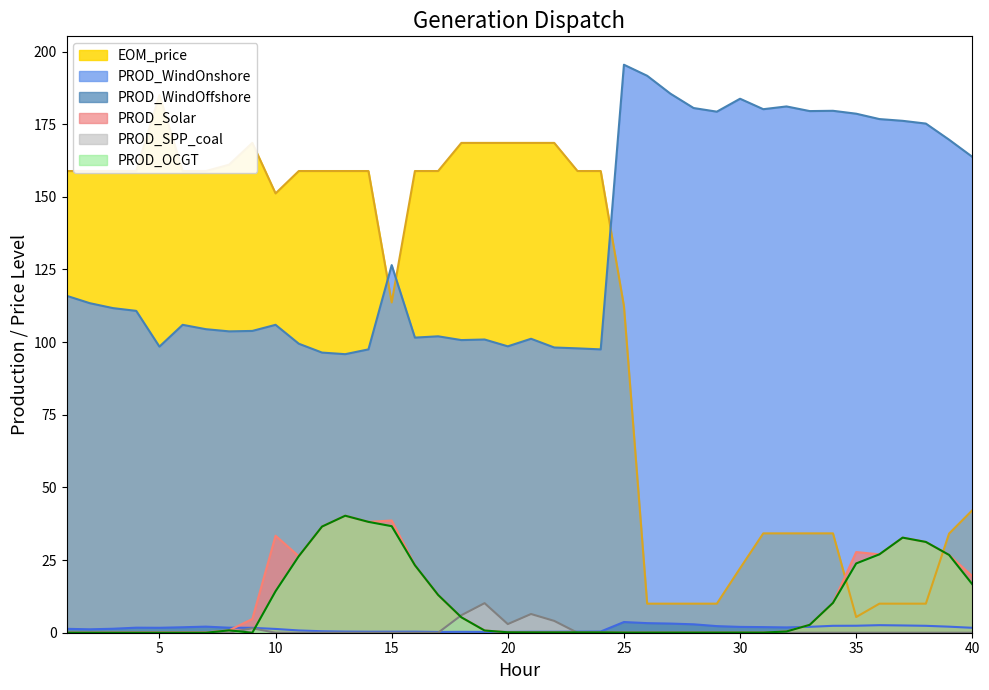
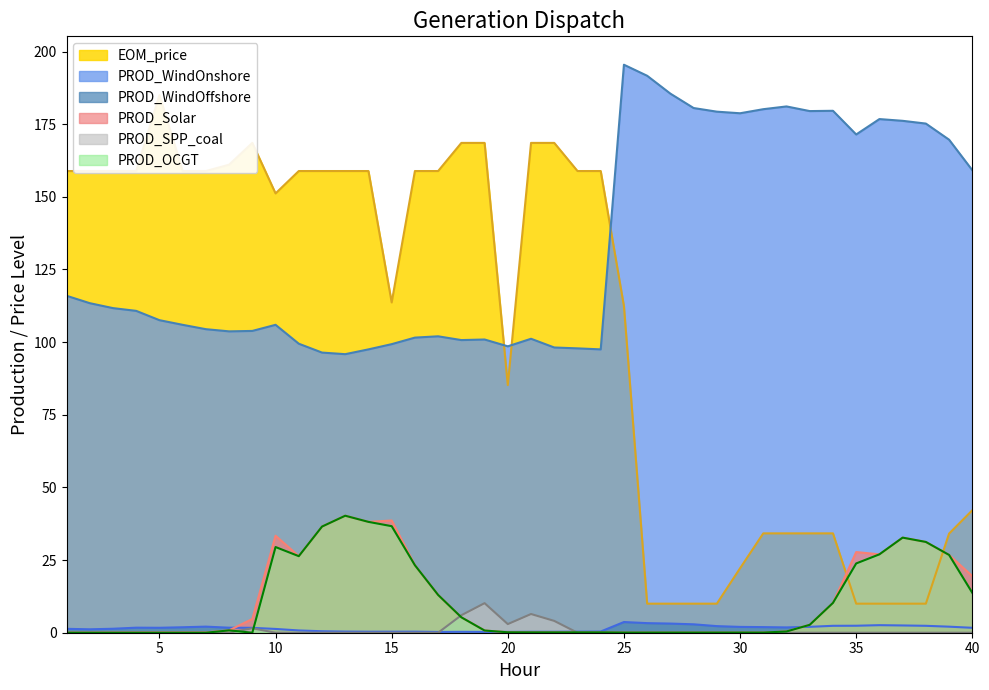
PROD_WindOnshore, 5: 98 -> 108
PROD_OCGT, 10: 14 -> 29
PROD_WindOnshore, 15: 127 -> 99
EOM_price, 20: 169 -> 85
PROD_WindOnshore, 30: 184 -> 179
EOM_price, 35: 5 -> 10
PROD_WindOnshore, 35: 179 -> 171
PROD_WindOnshore, 40: 164 -> 159
PROD_OCGT, 40: 17 -> 14
